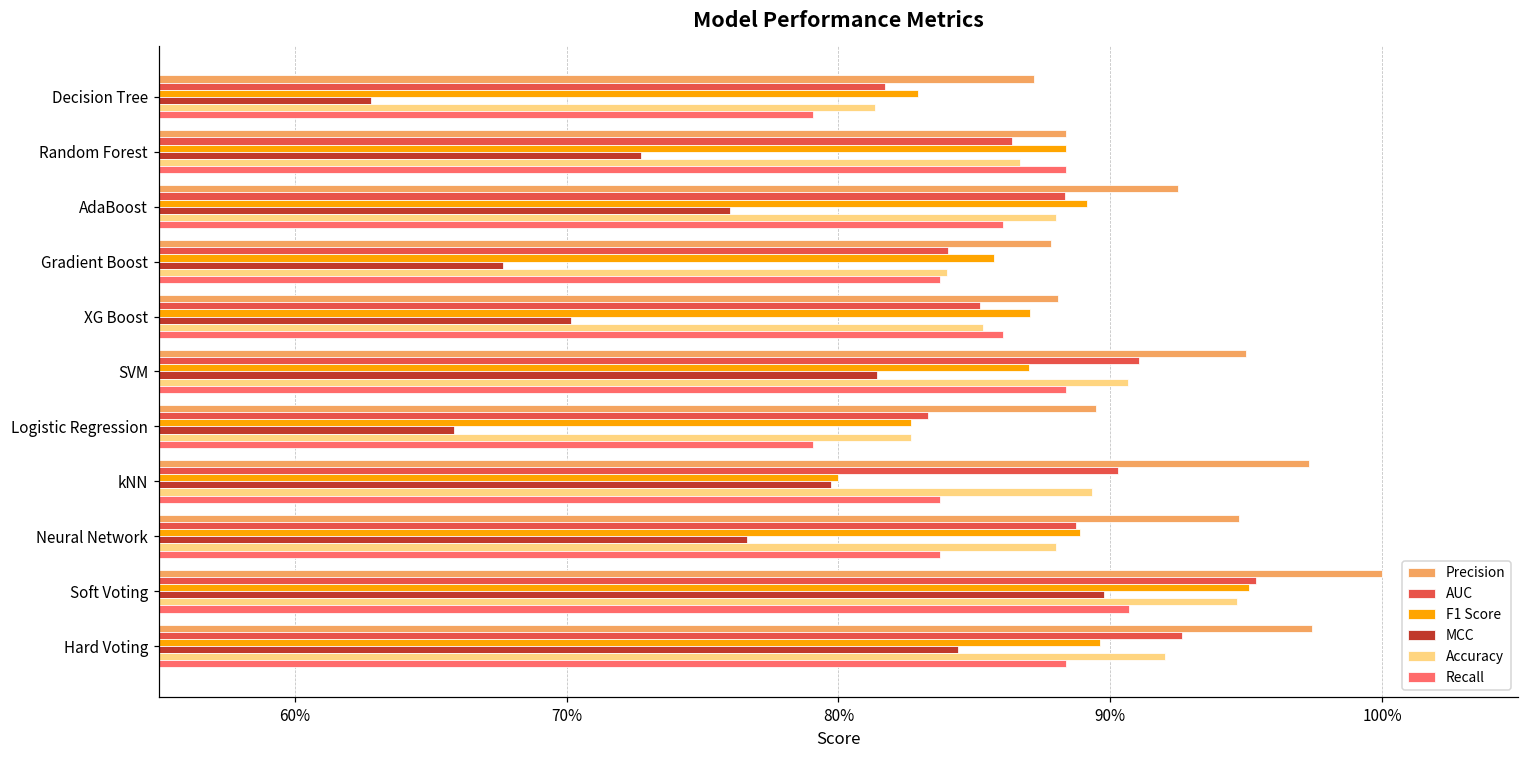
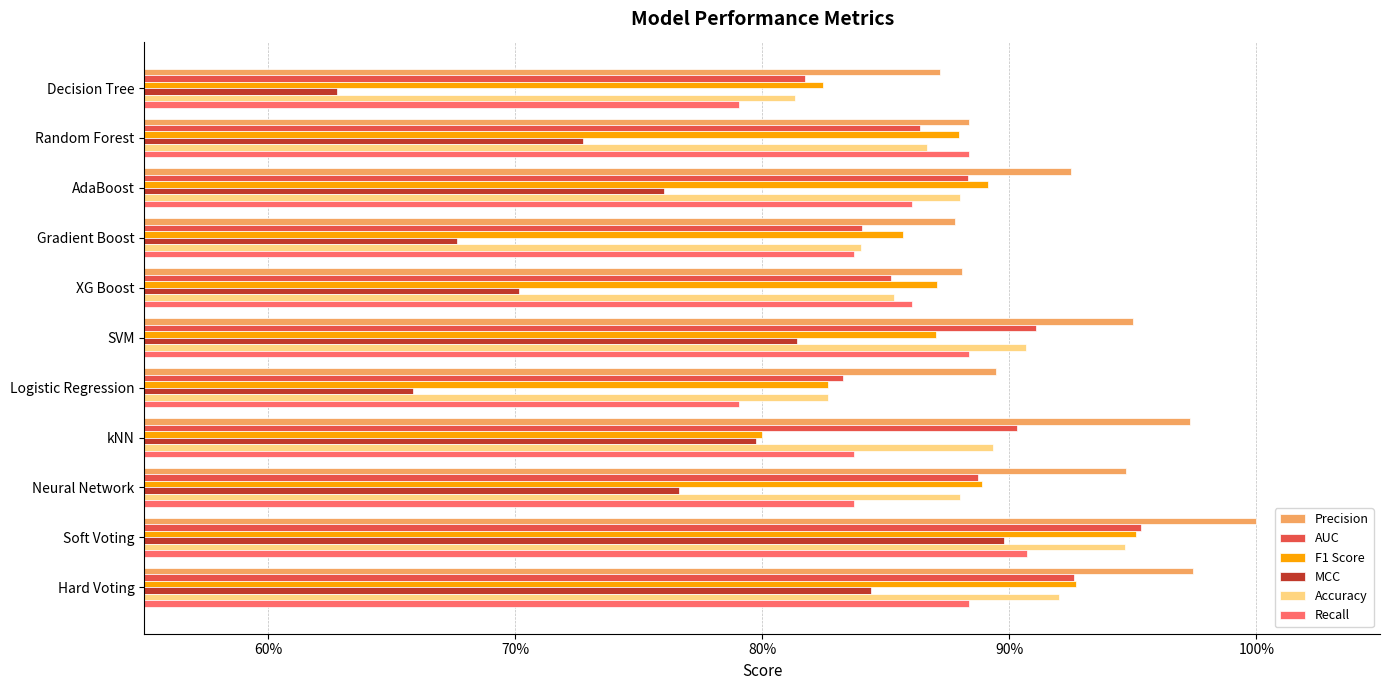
F1 Score, Decision Tree: 82.9% -> 82.4%
F1 Score, Random Forest: 88.4% -> 88.0%
F1 Score, Hard Voting: 89.6% -> 92.7%
